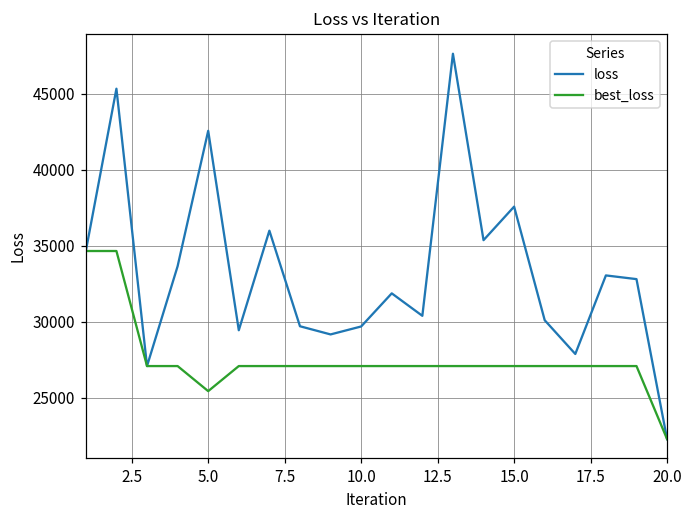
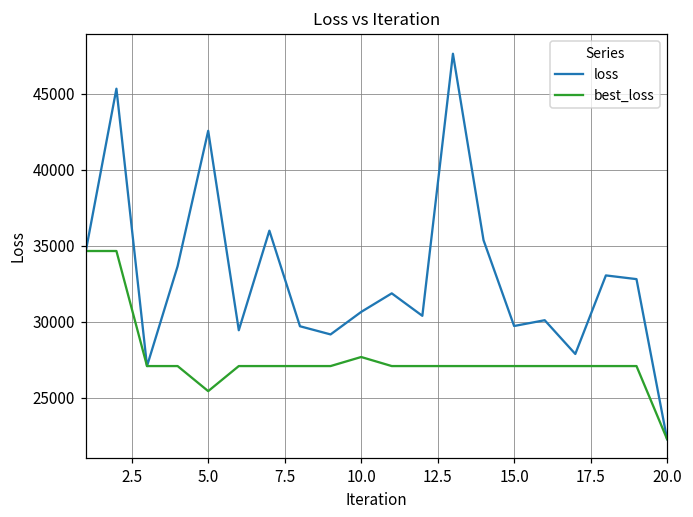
loss, 10.0: 29700 -> 30600
best_loss, 10.0: 27100 -> 27700
loss, 15.0: 37600 -> 29700
